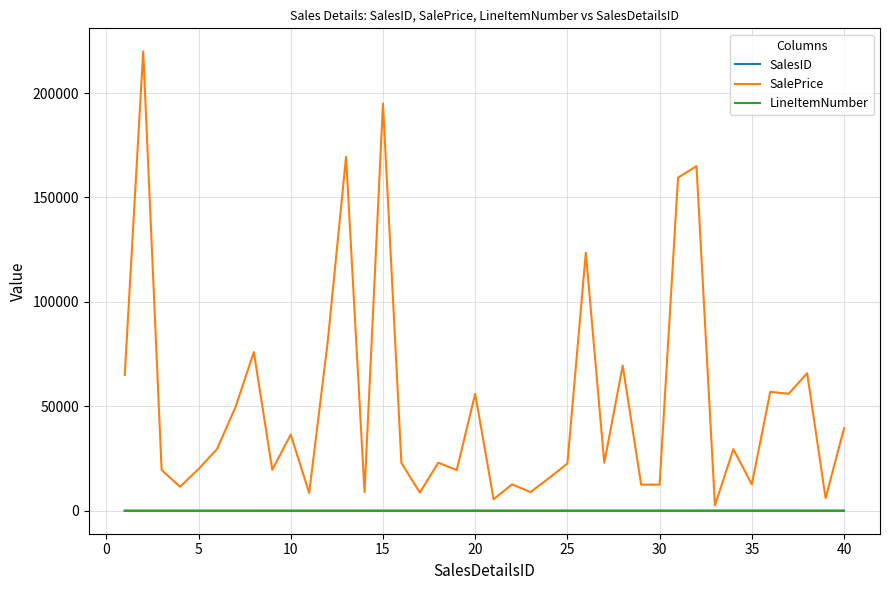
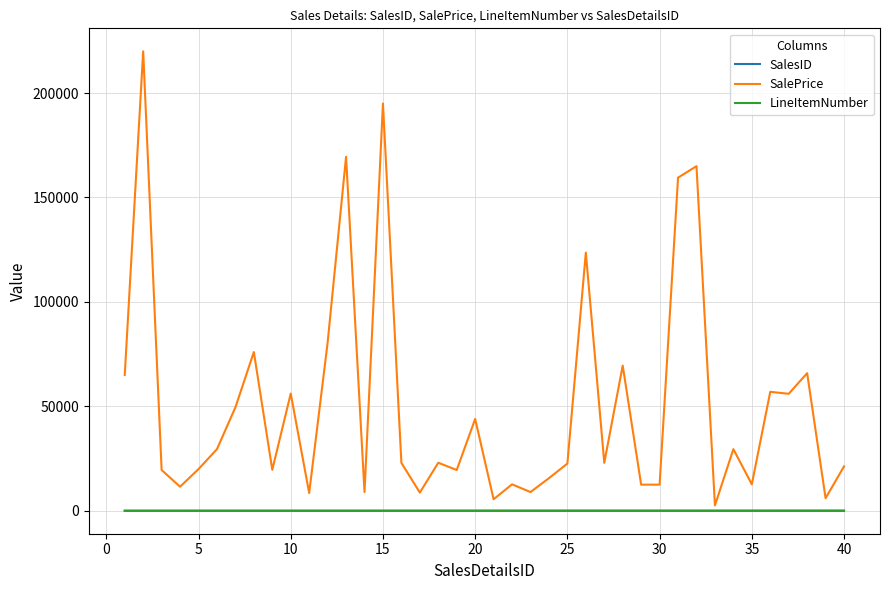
SalePrice, 10: 37000 -> 56000
SalePrice, 20: 56000 -> 44000
SalePrice, 40: 40000 -> 21000
